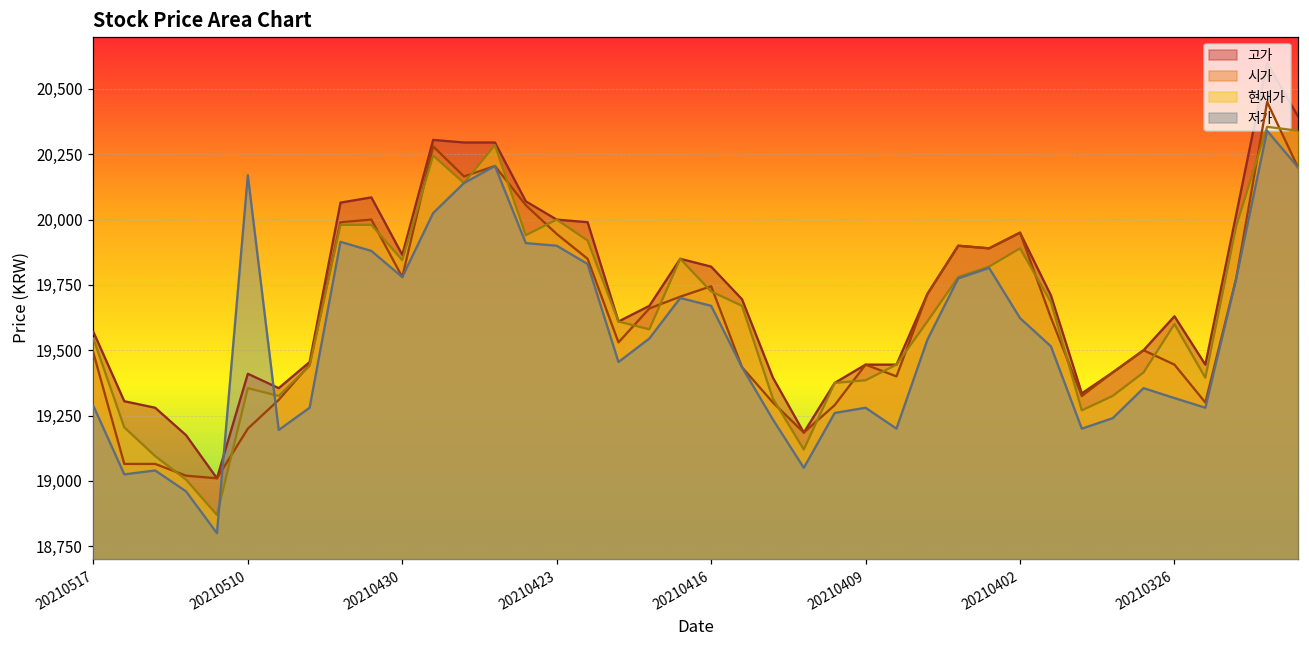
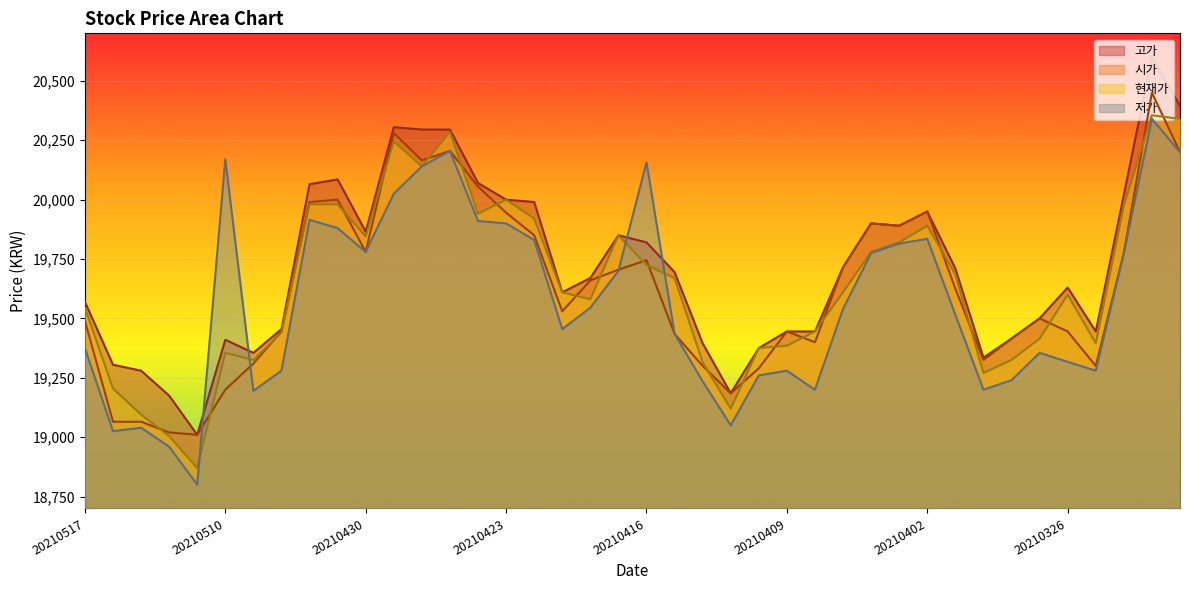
저가, 20210517: 19,290 -> 19,380
저가, 20210416: 19,670 -> 20,160
저가, 20210402: 19,620 -> 19,840
